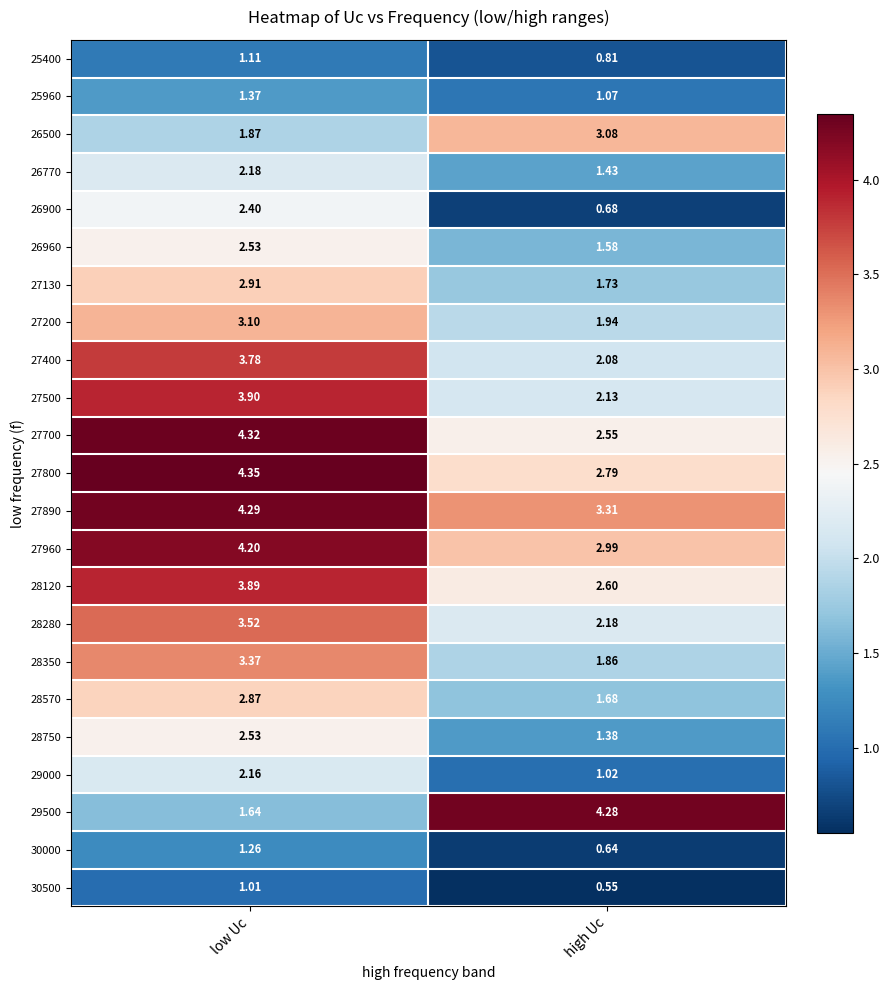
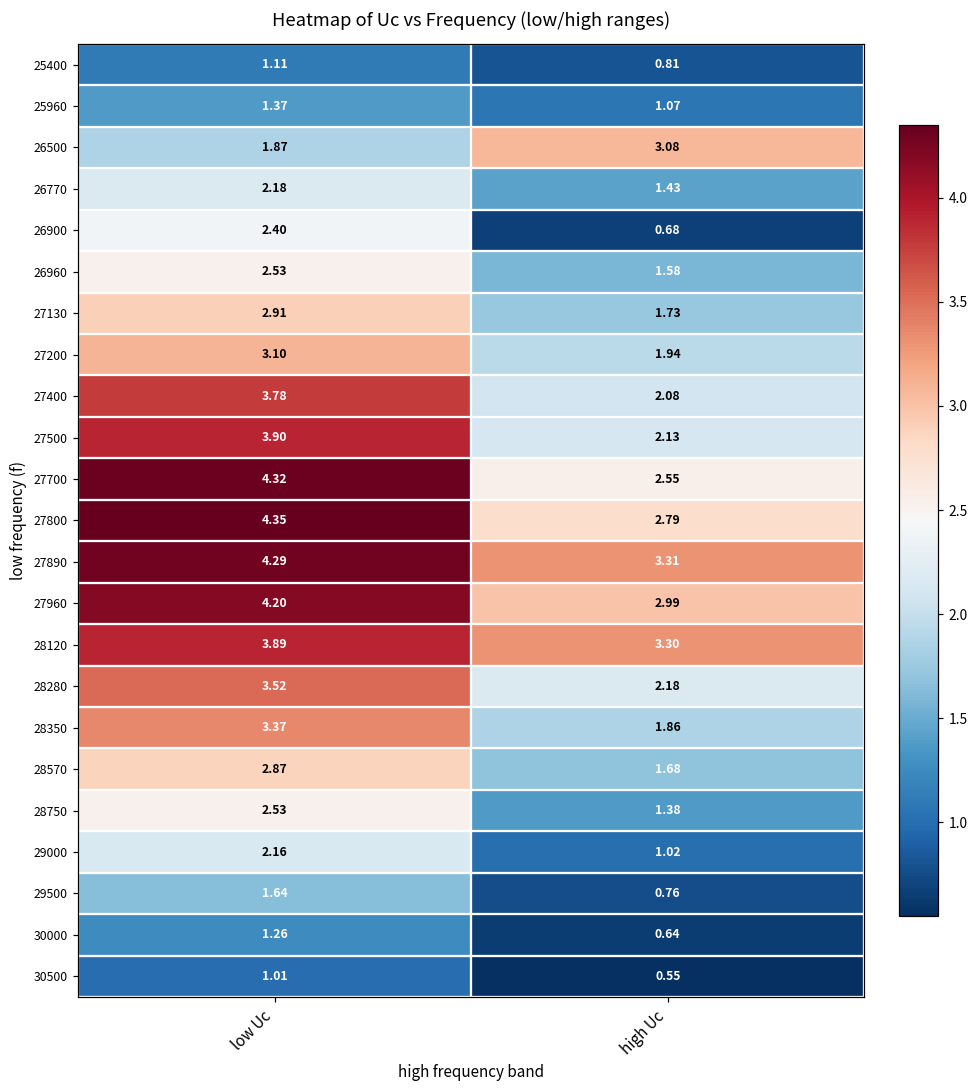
28120, high Uc: 2.60 -> 3.30
29500, high Uc: 4.28 -> 0.76
